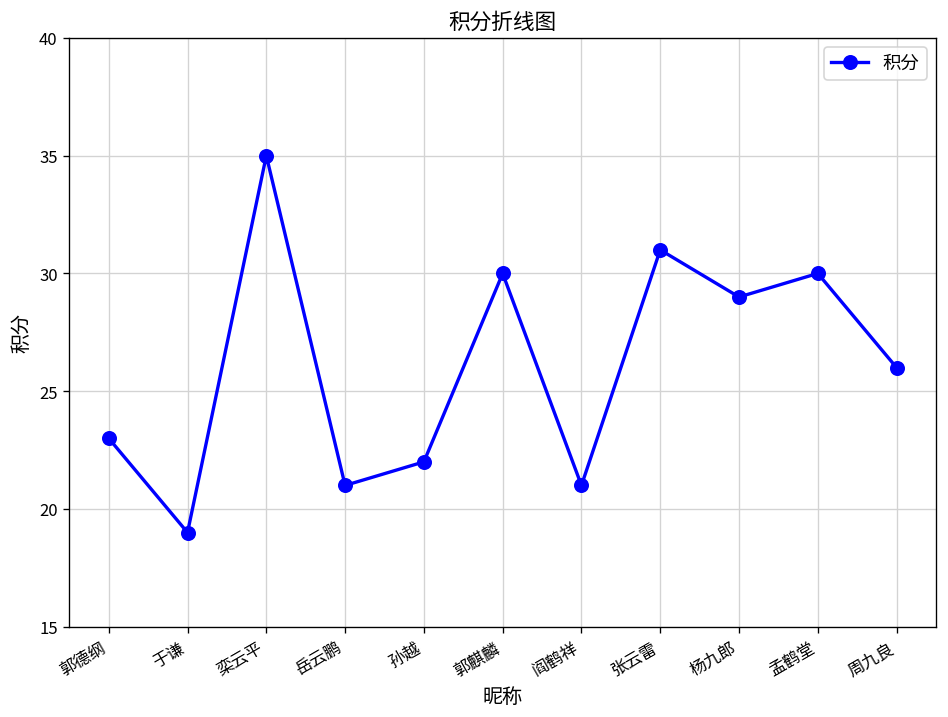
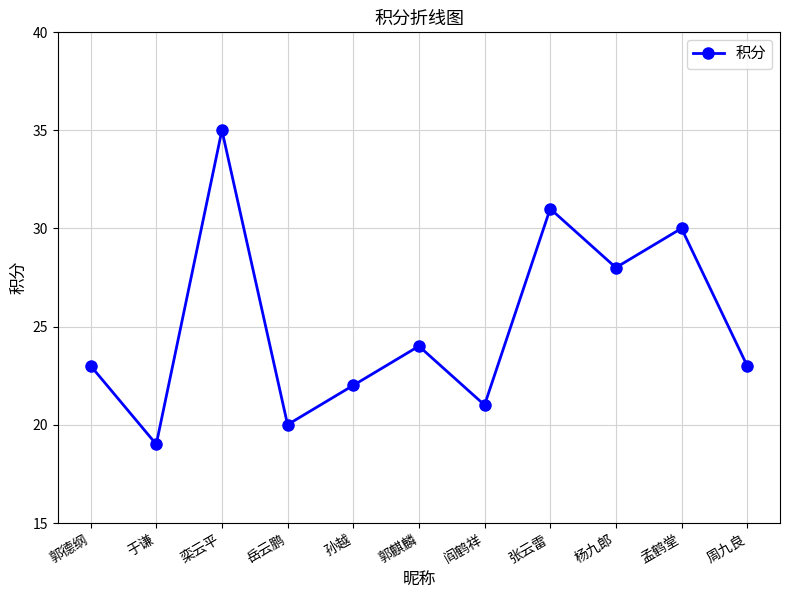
岳云鹏: 21 -> 20
郭麒麟: 30 -> 24
杨九郎: 29 -> 28
周九良: 26 -> 23
